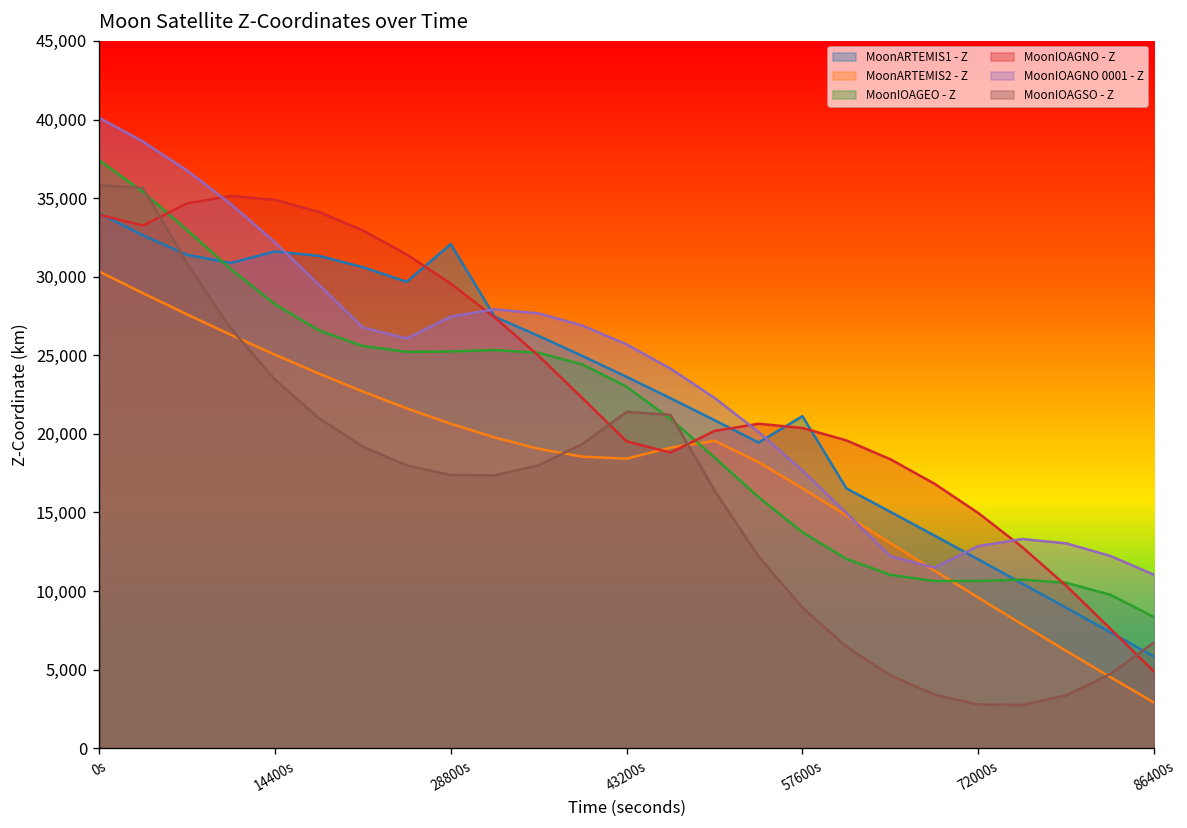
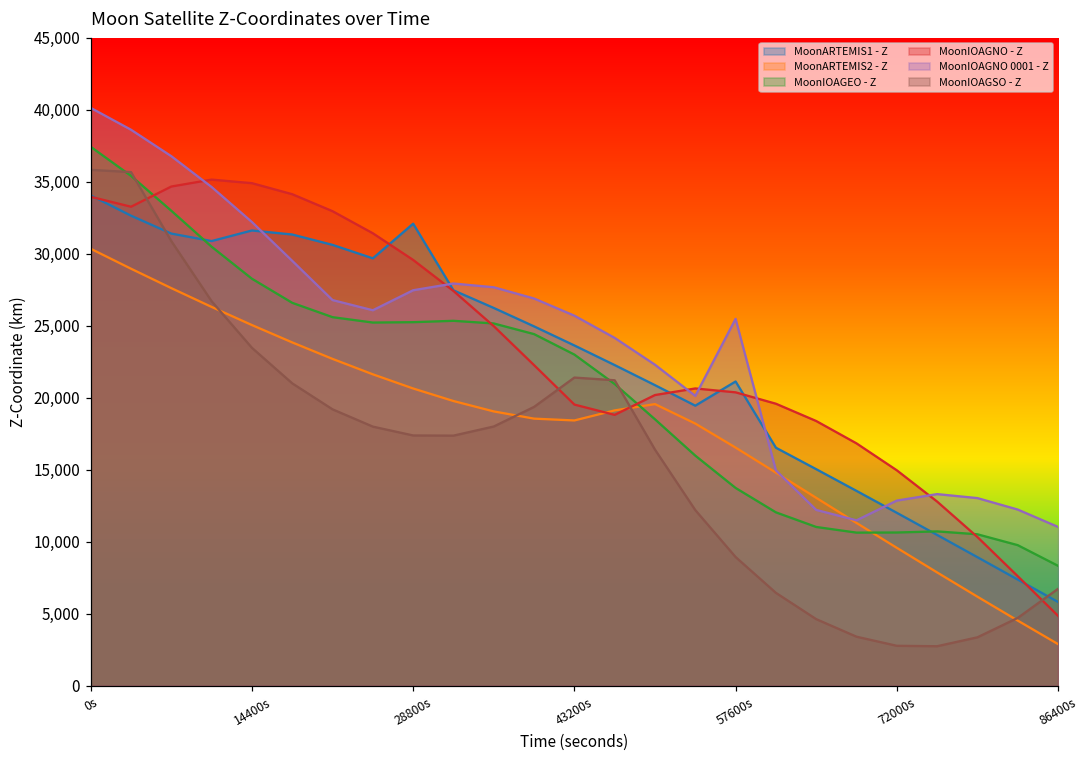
MoonIOAGNO 0001 - Z, 57600s: 17,700 -> 25,500
